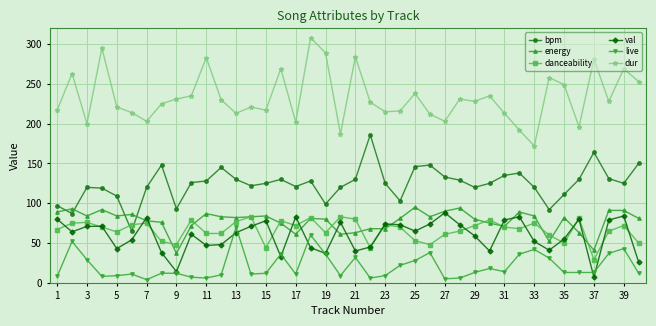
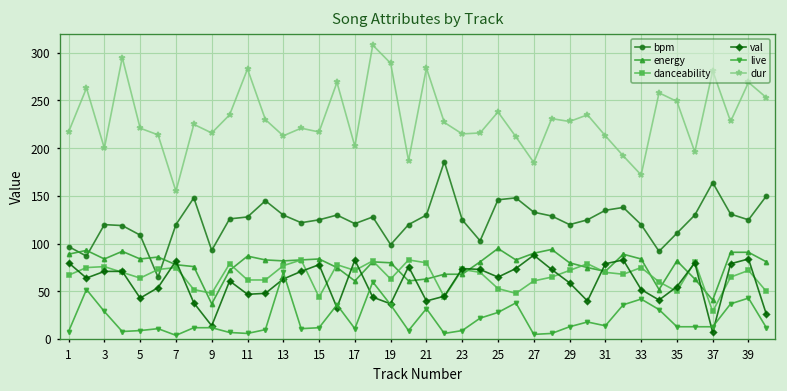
dur, 7: 200 -> 160
dur, 9: 230 -> 220
dur, 27: 200 -> 190
